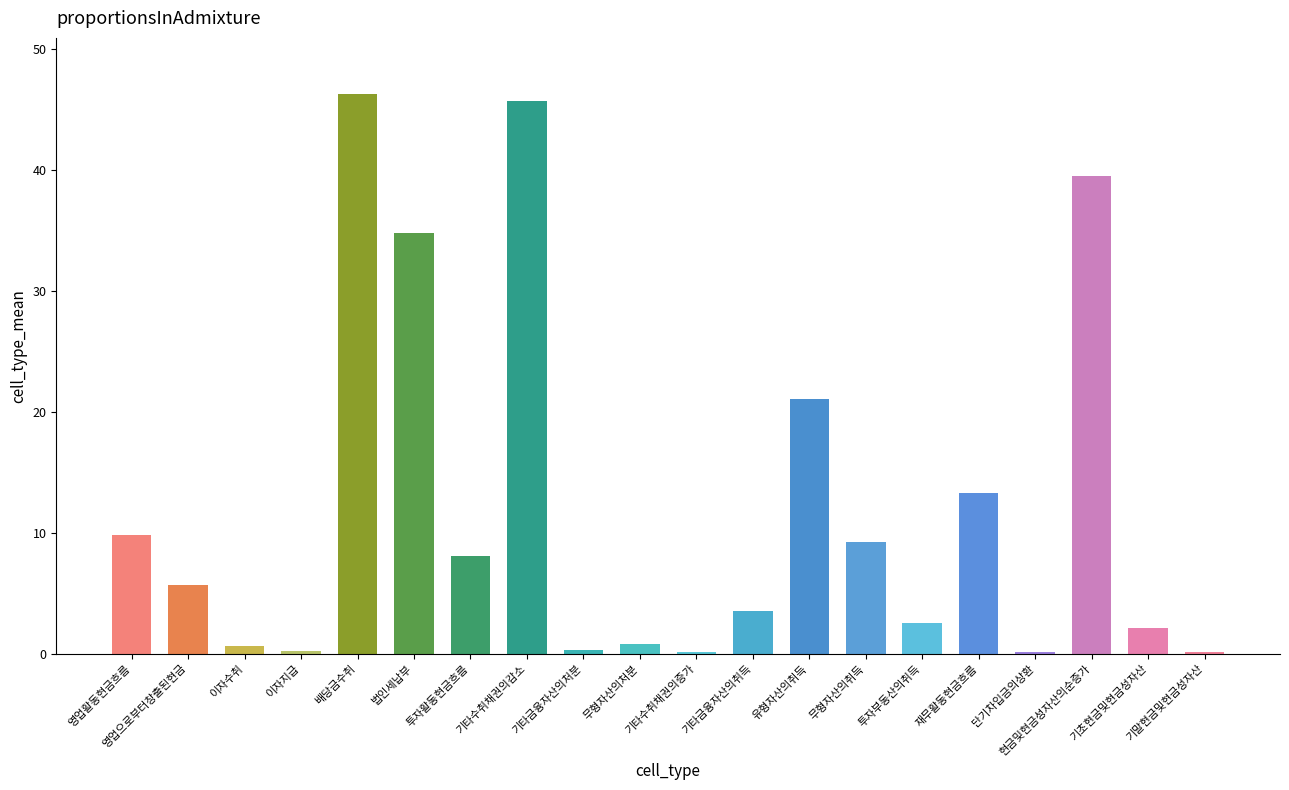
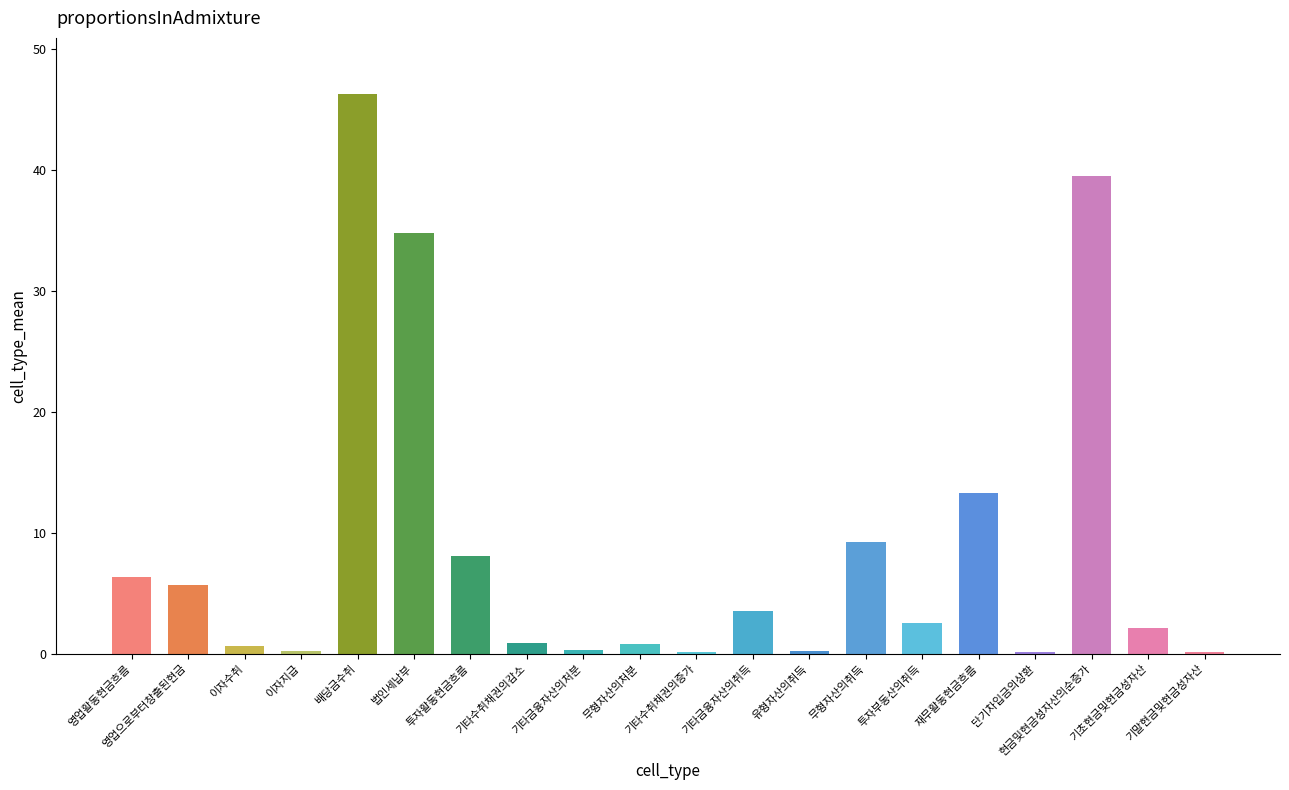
영업활동현금흐름: 9.8 -> 6.3
기타수취채권의감소: 45.7 -> 0.9
유형자산의취득: 21.1 -> 0.2
